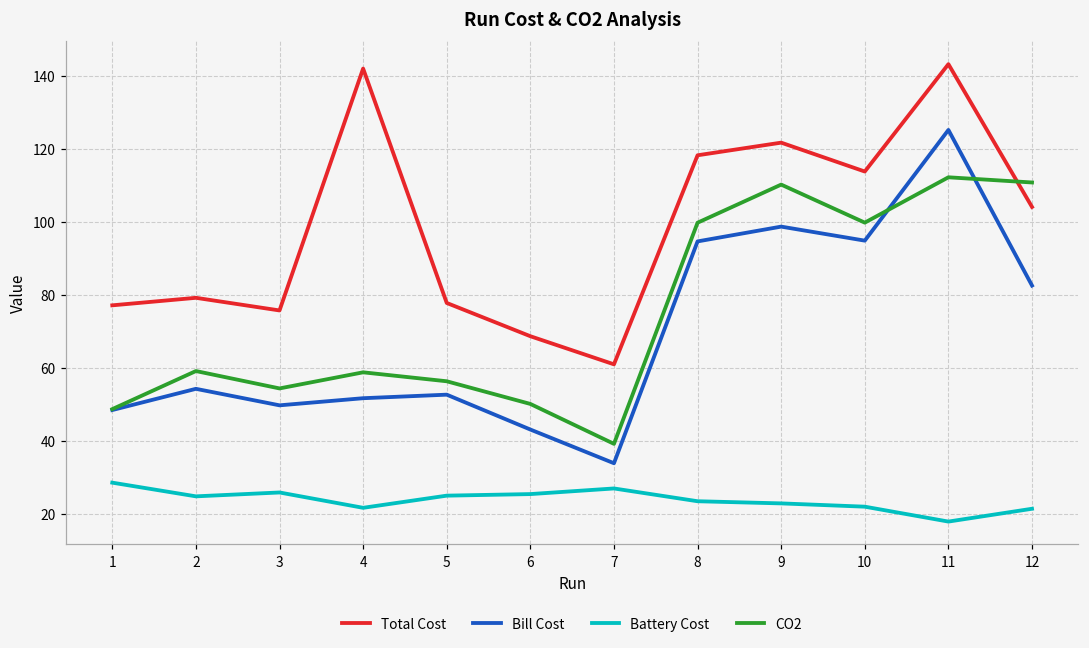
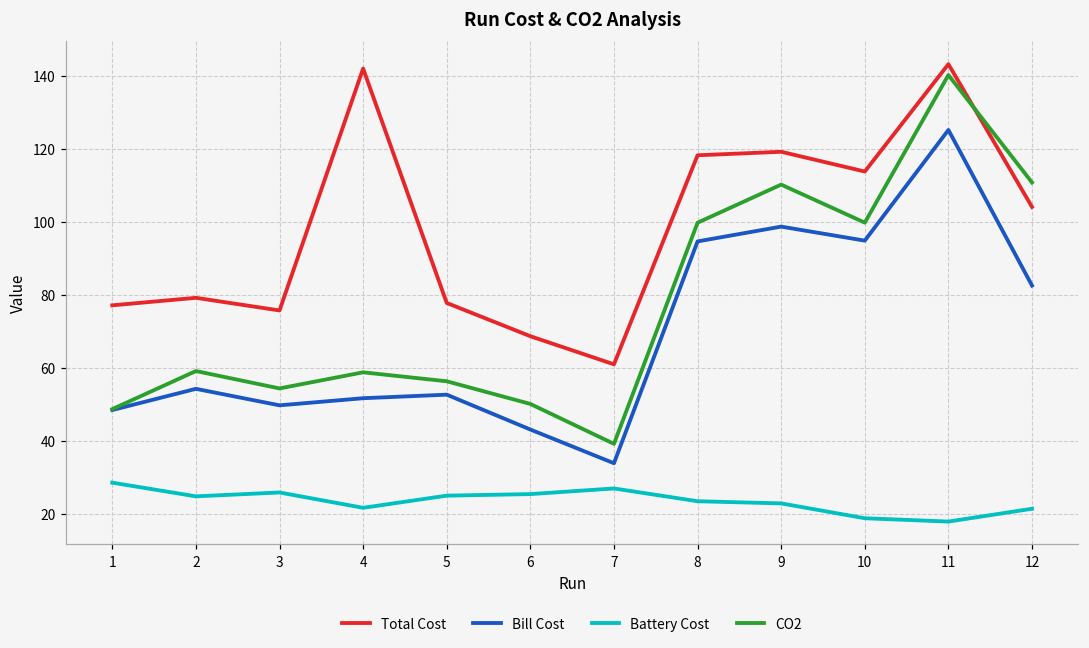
Total Cost, 9: 122 -> 119
Battery Cost, 10: 22 -> 19
CO2, 11: 112 -> 140
